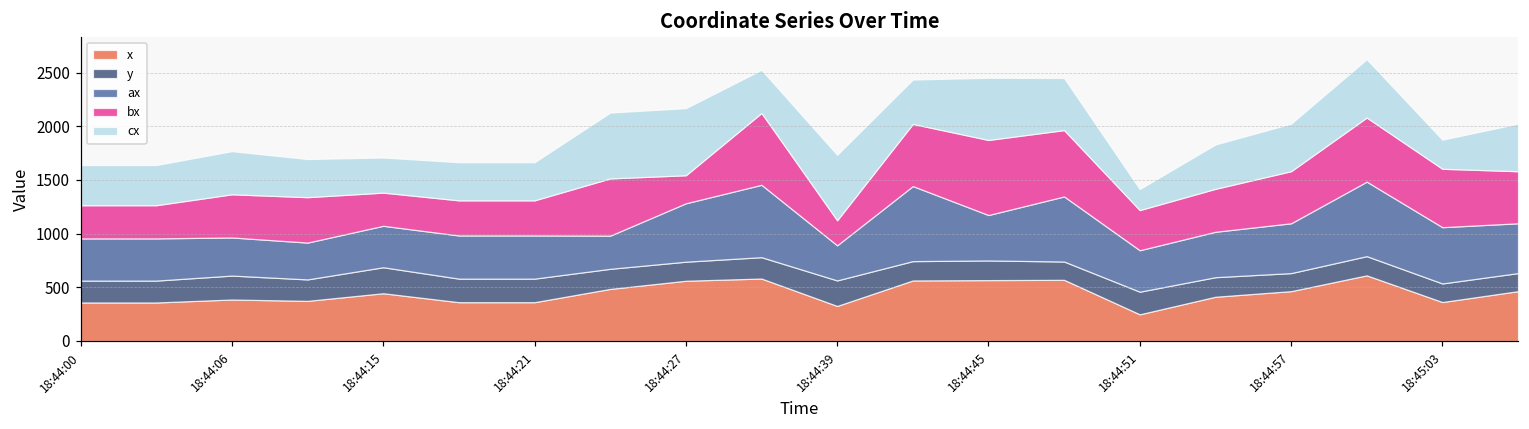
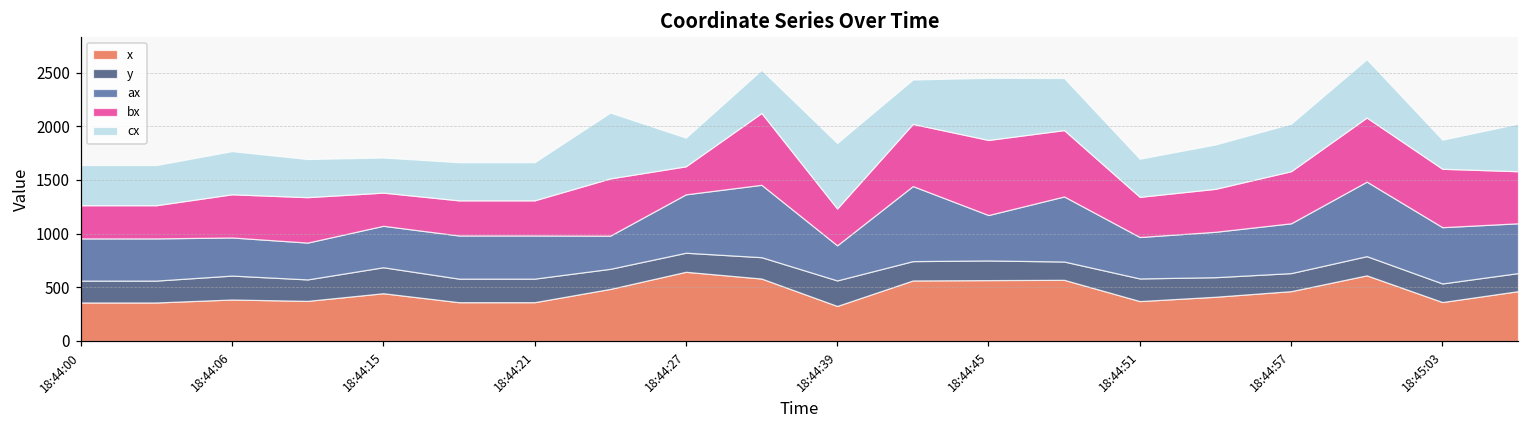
x, 18:44:27: 560 -> 640
cx, 18:44:27: 600 -> 300
bx, 18:44:39: 200 -> 300
x, 18:44:51: 200 -> 400
cx, 18:44:51: 200 -> 400
